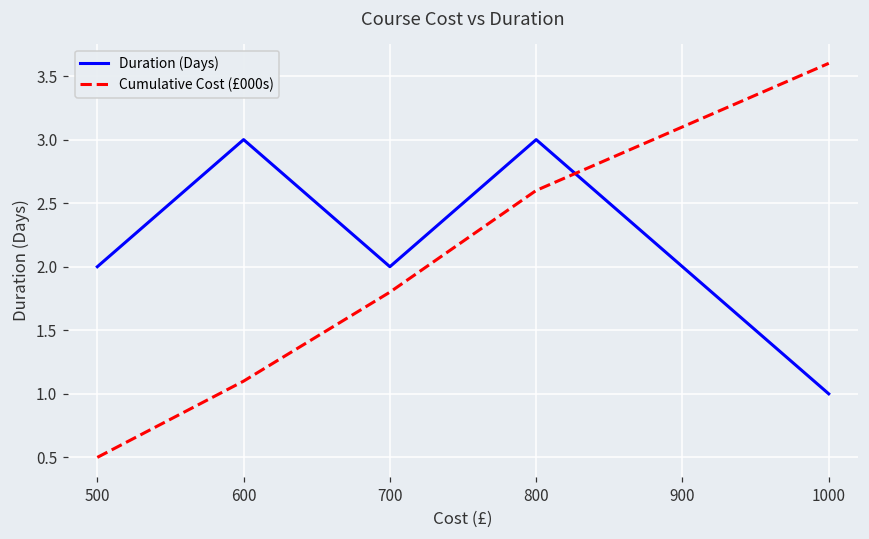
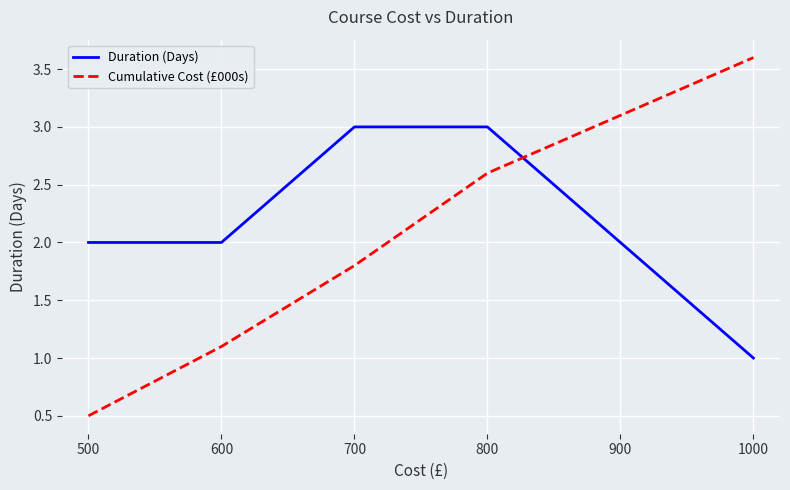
Duration (Days), 600: 3 -> 2
Duration (Days), 700: 2 -> 3
